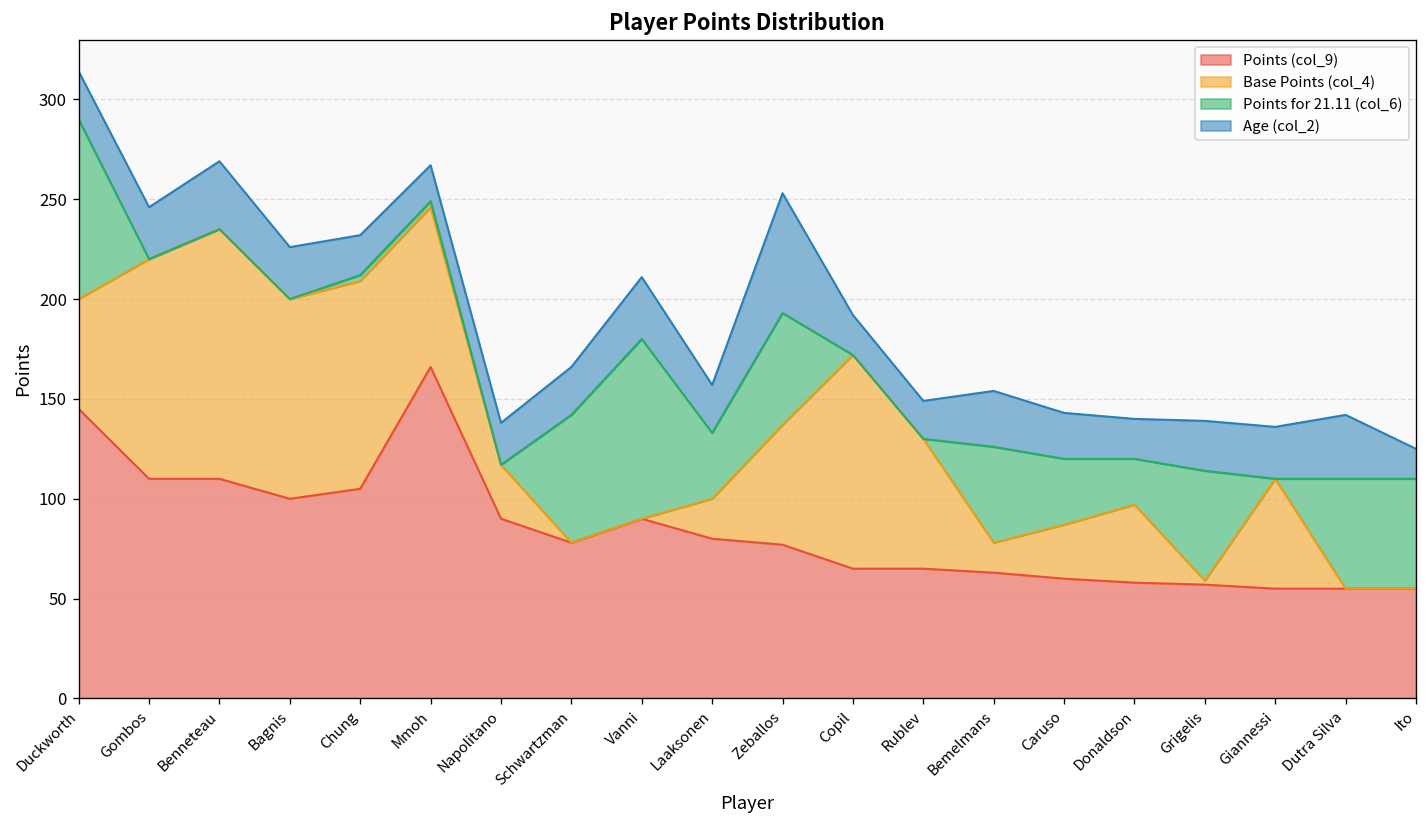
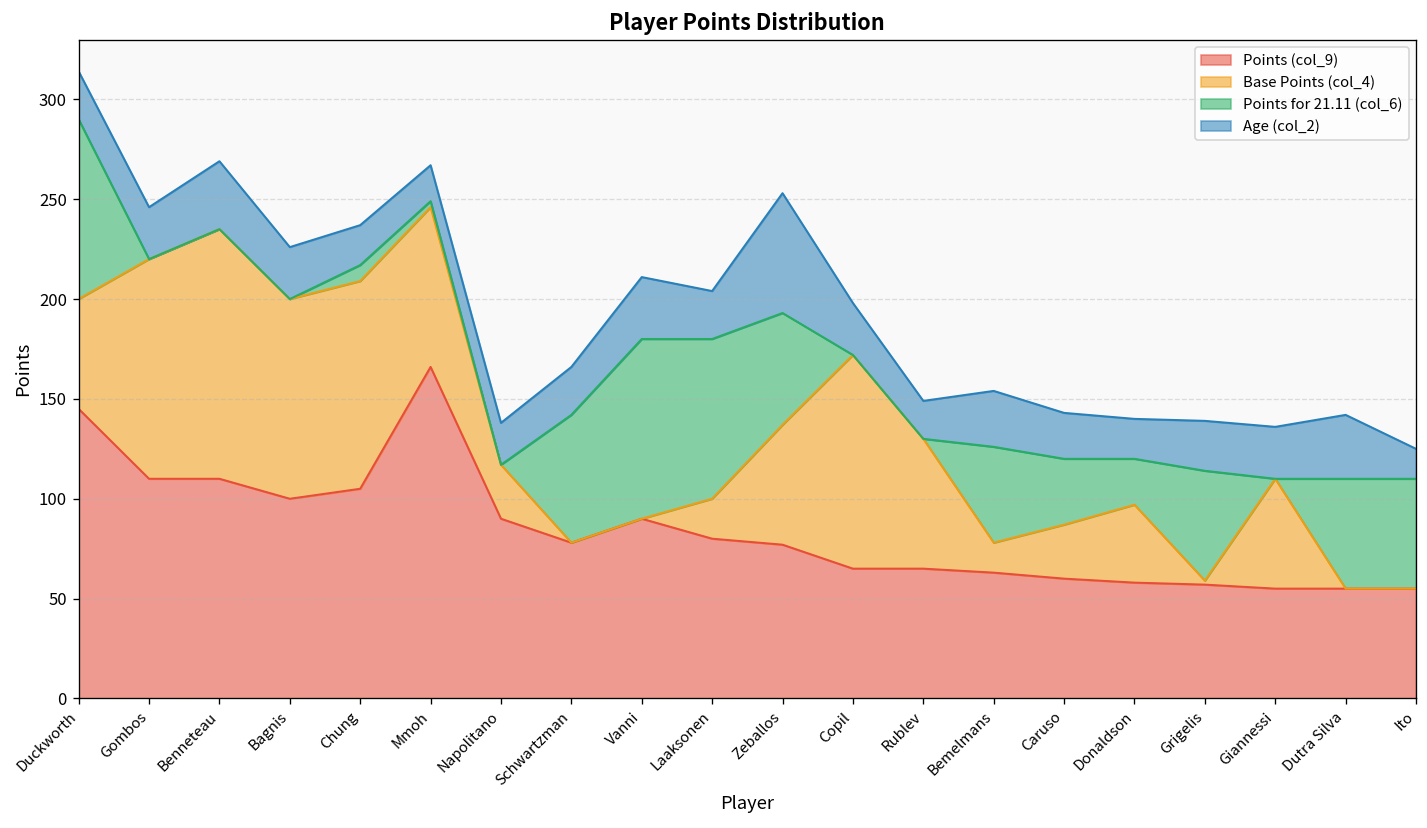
Points for 21.11 (col_6), Chung: 3 -> 8
Points for 21.11 (col_6), Laaksonen: 33 -> 80
Age (col_2), Copil: 20 -> 26
